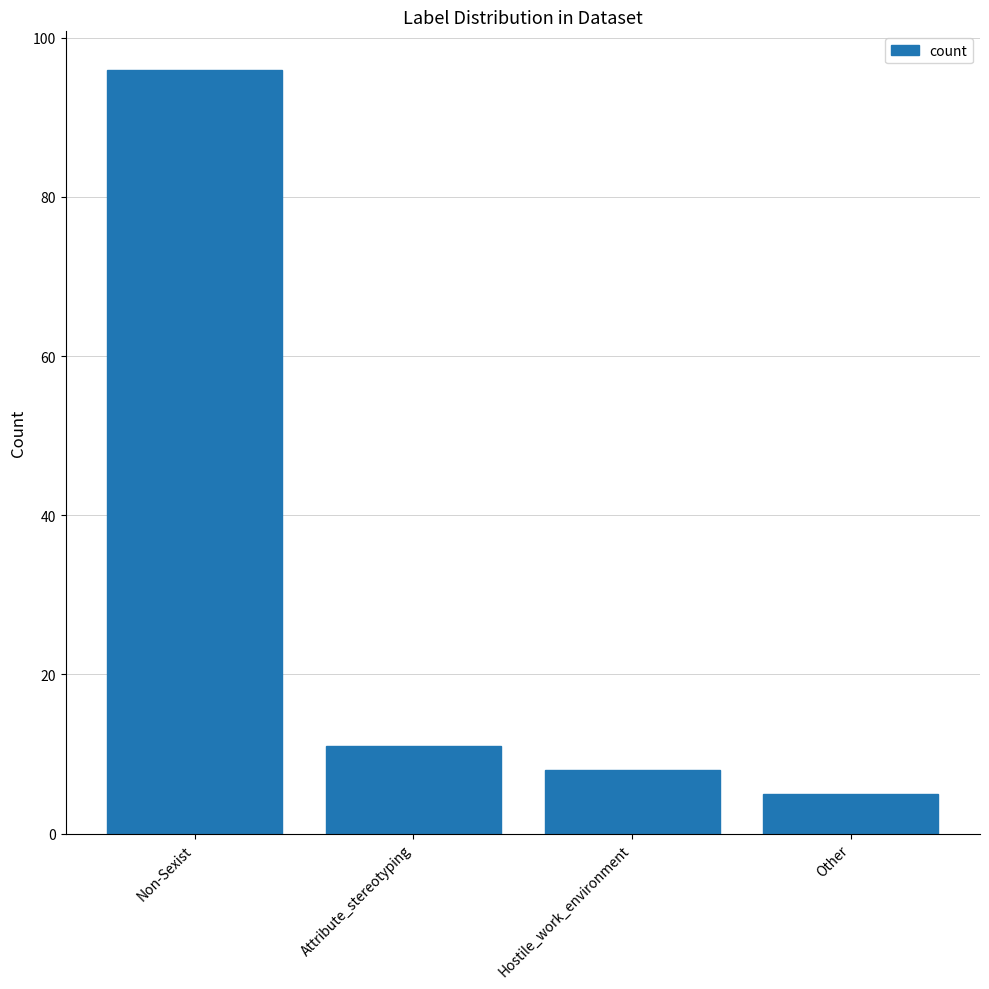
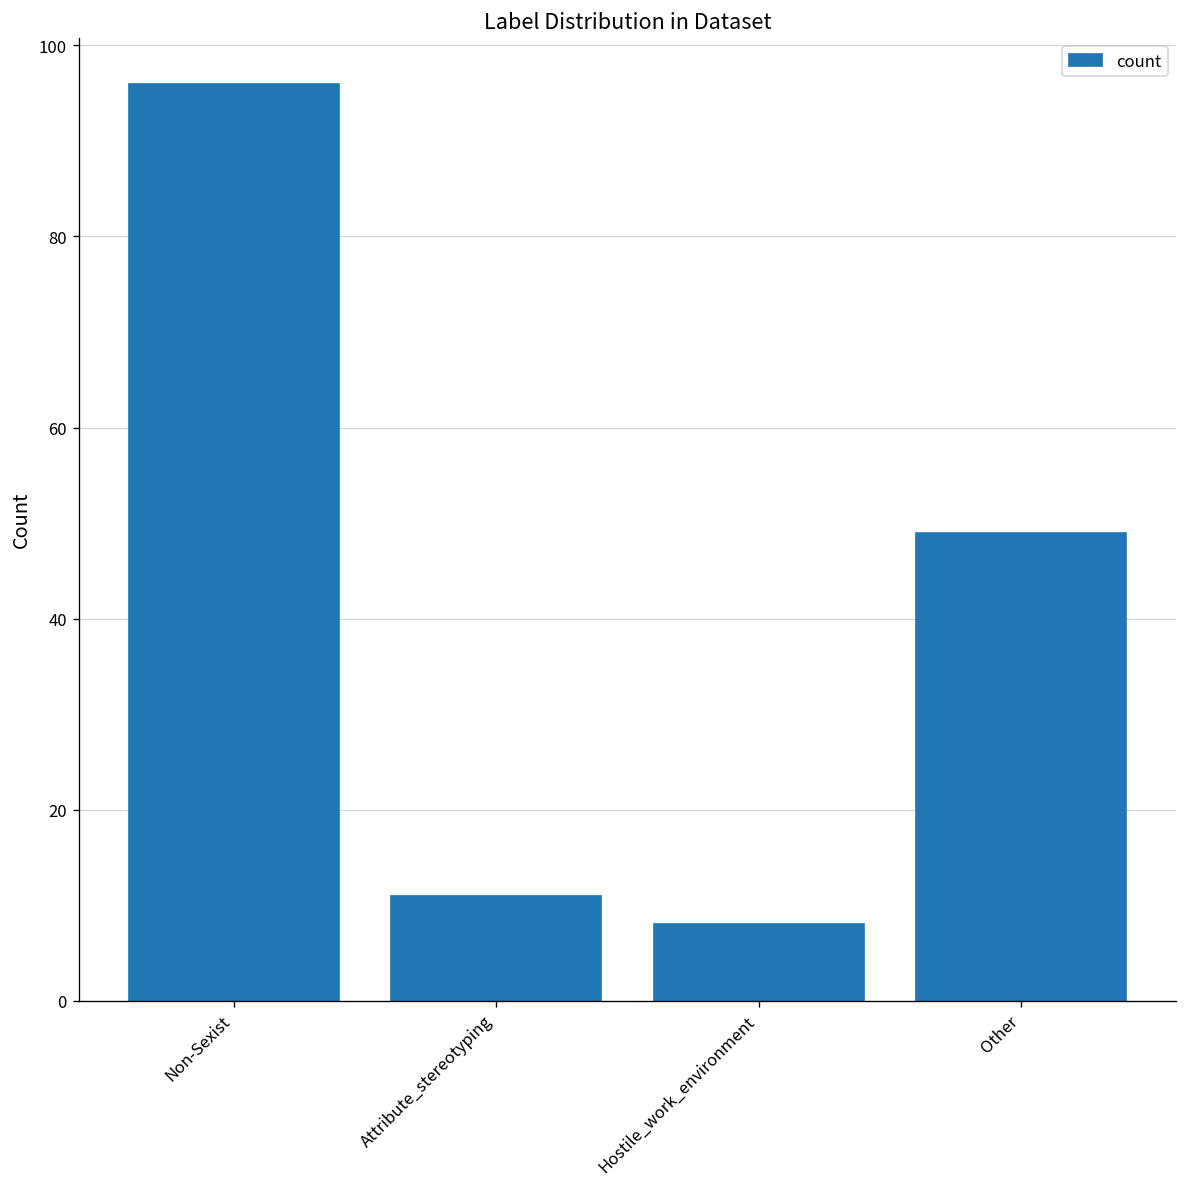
Other: 5 -> 49
